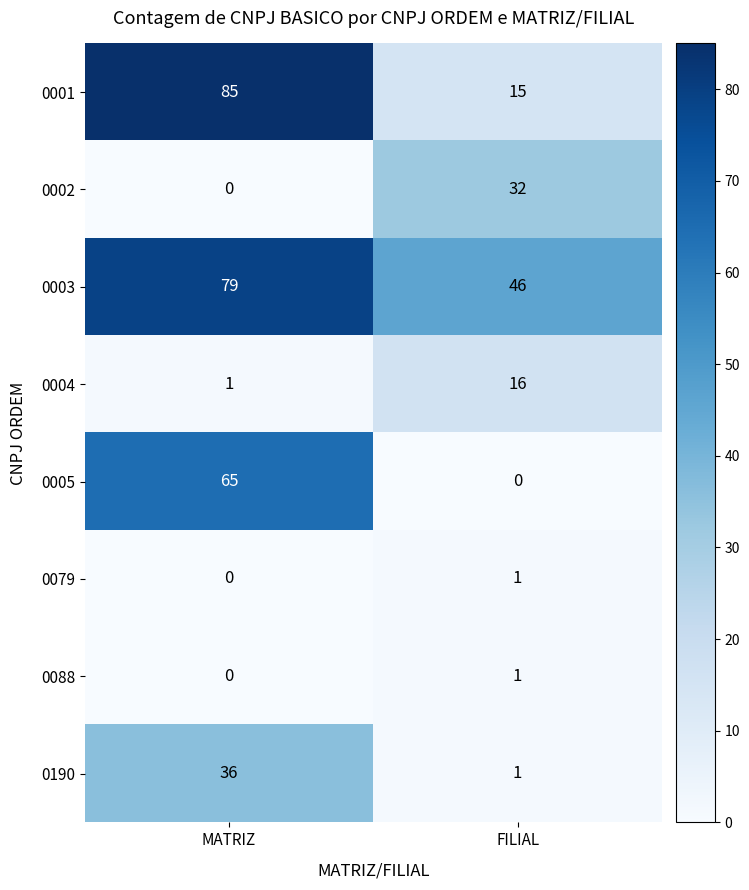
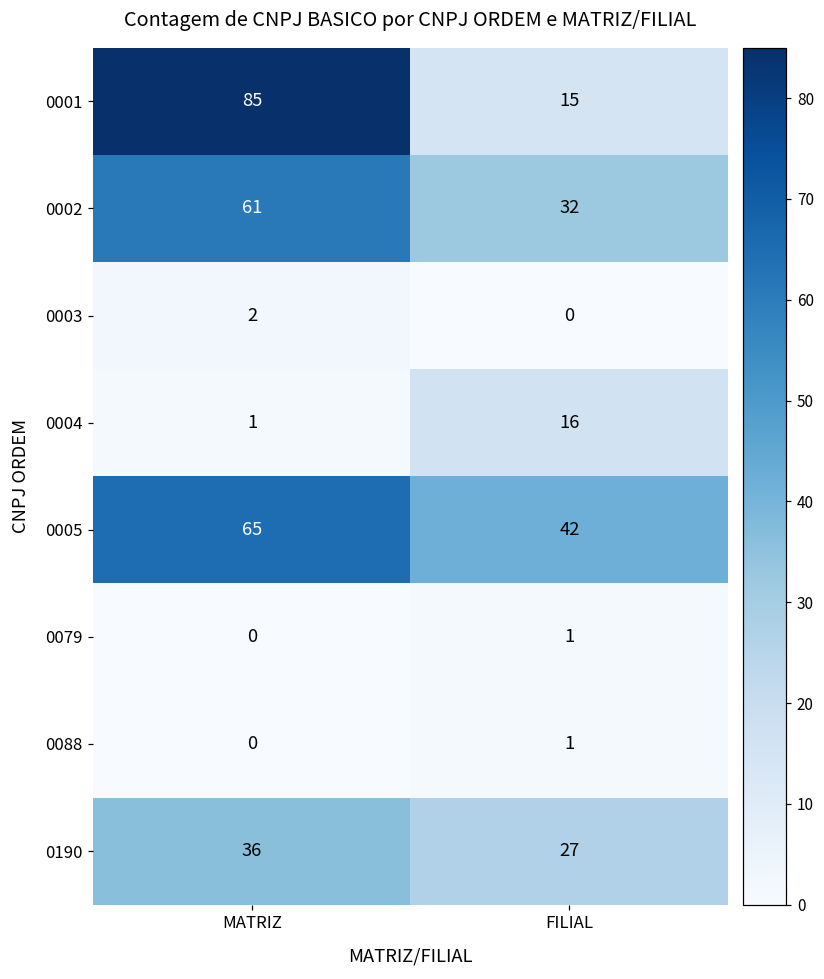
0002, MATRIZ: 0 -> 61
0003, MATRIZ: 79 -> 2
0003, FILIAL: 46 -> 0
0005, FILIAL: 0 -> 42
0190, FILIAL: 1 -> 27
